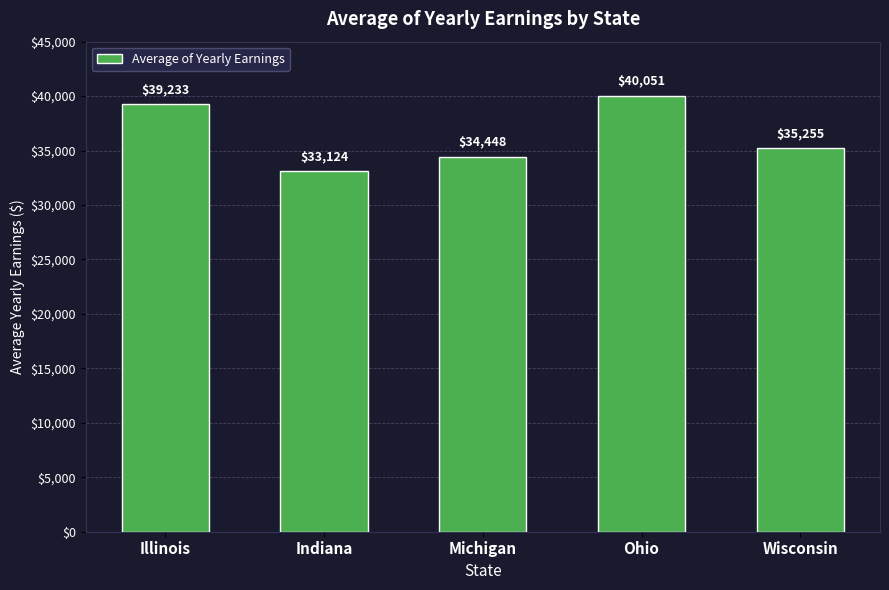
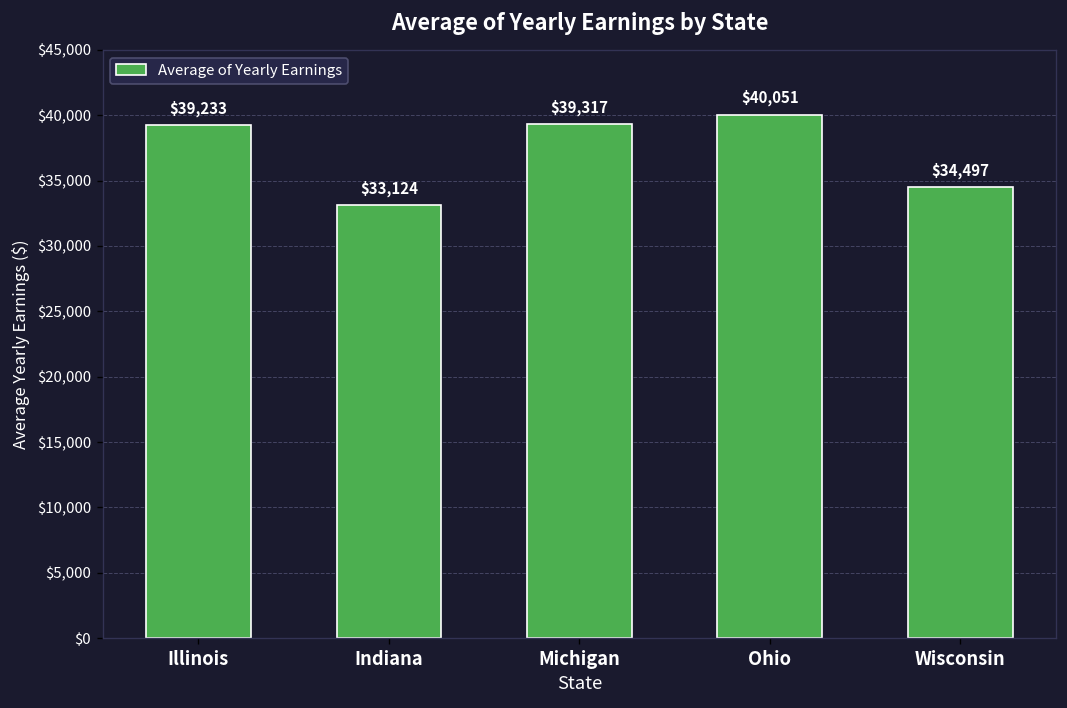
Michigan: $34,448 -> $39,317
Wisconsin: $35,255 -> $34,497
